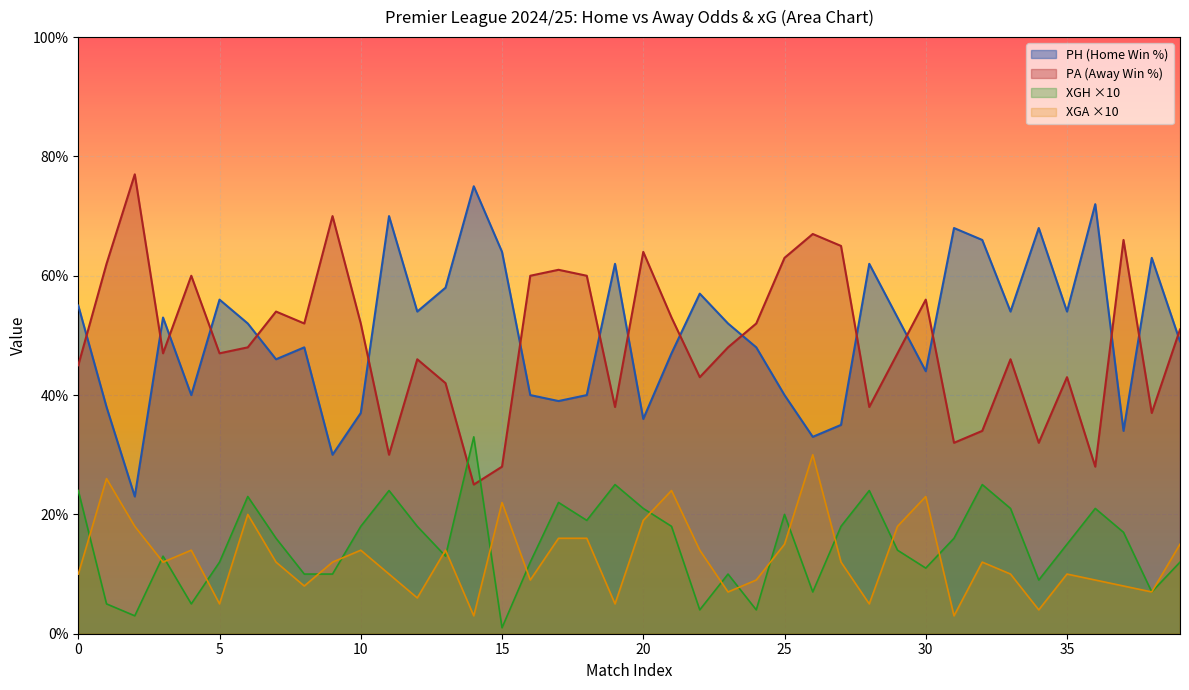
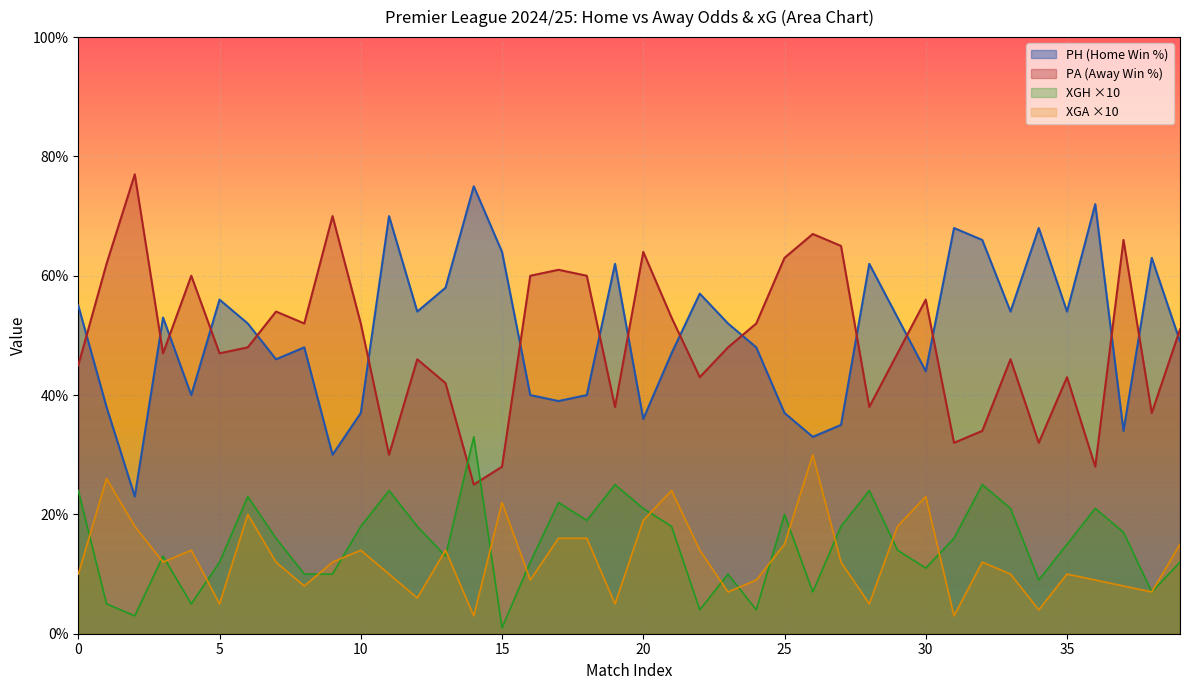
PH (Home Win %), 25: 40% -> 37%
